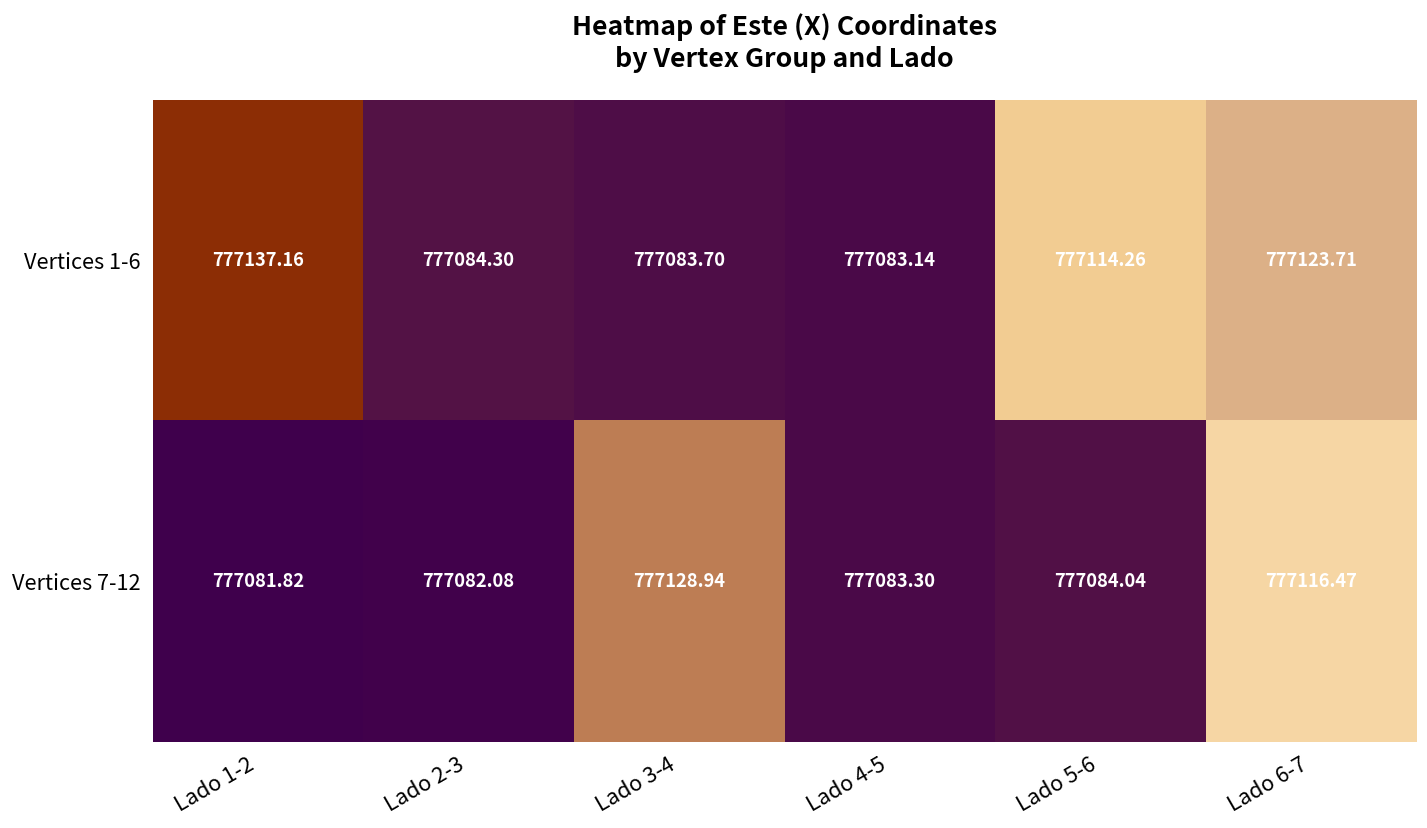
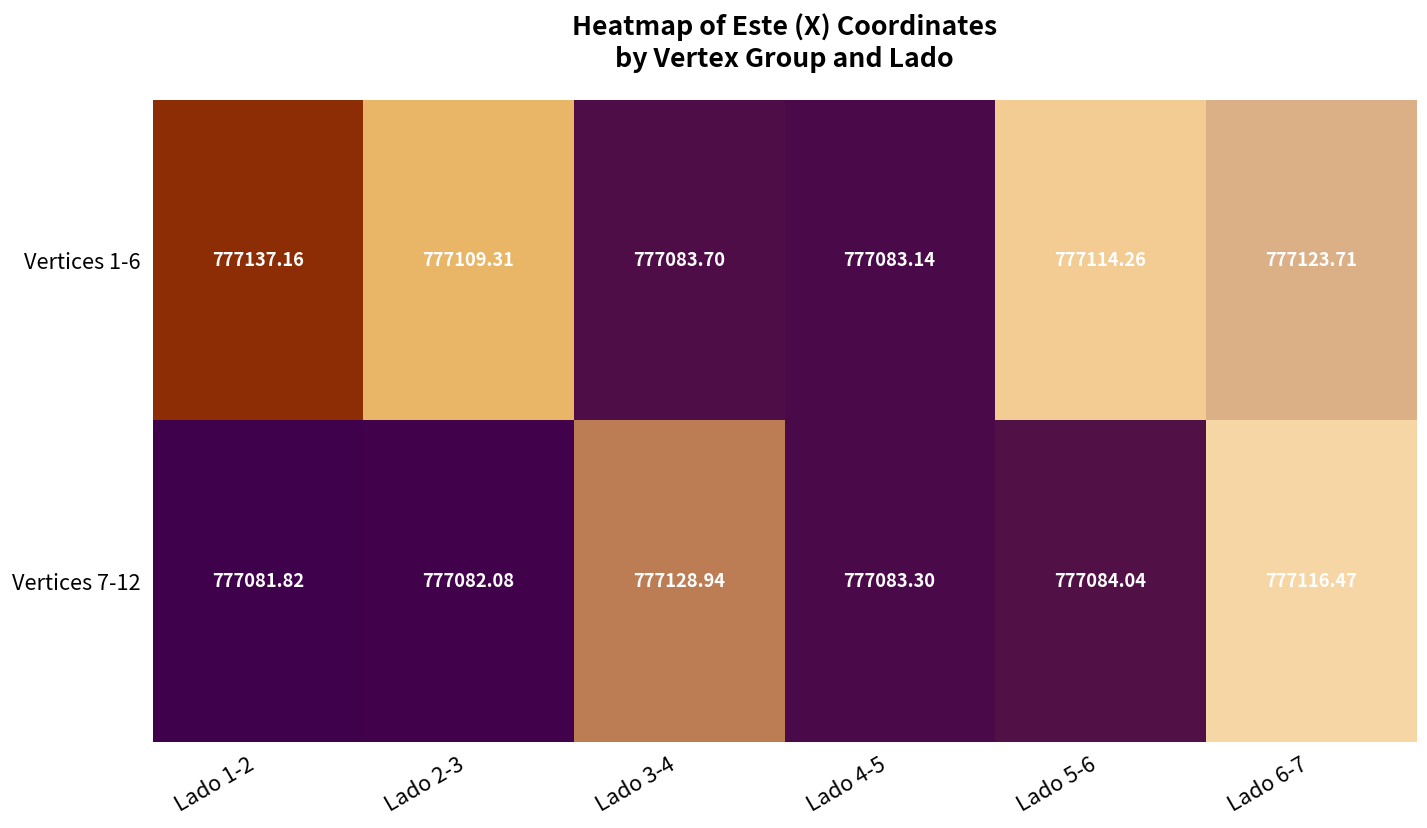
Vertices 1-6, Lado 2-3: 777084.30 -> 777109.31
